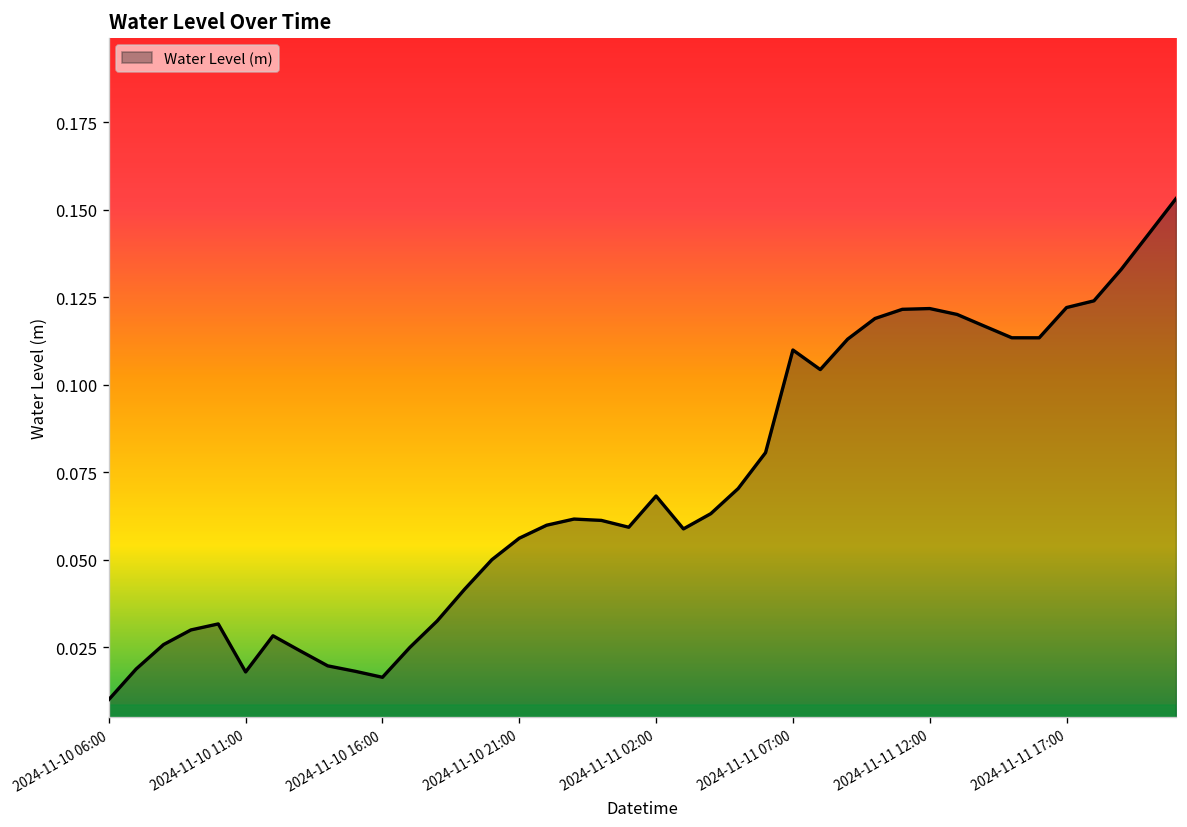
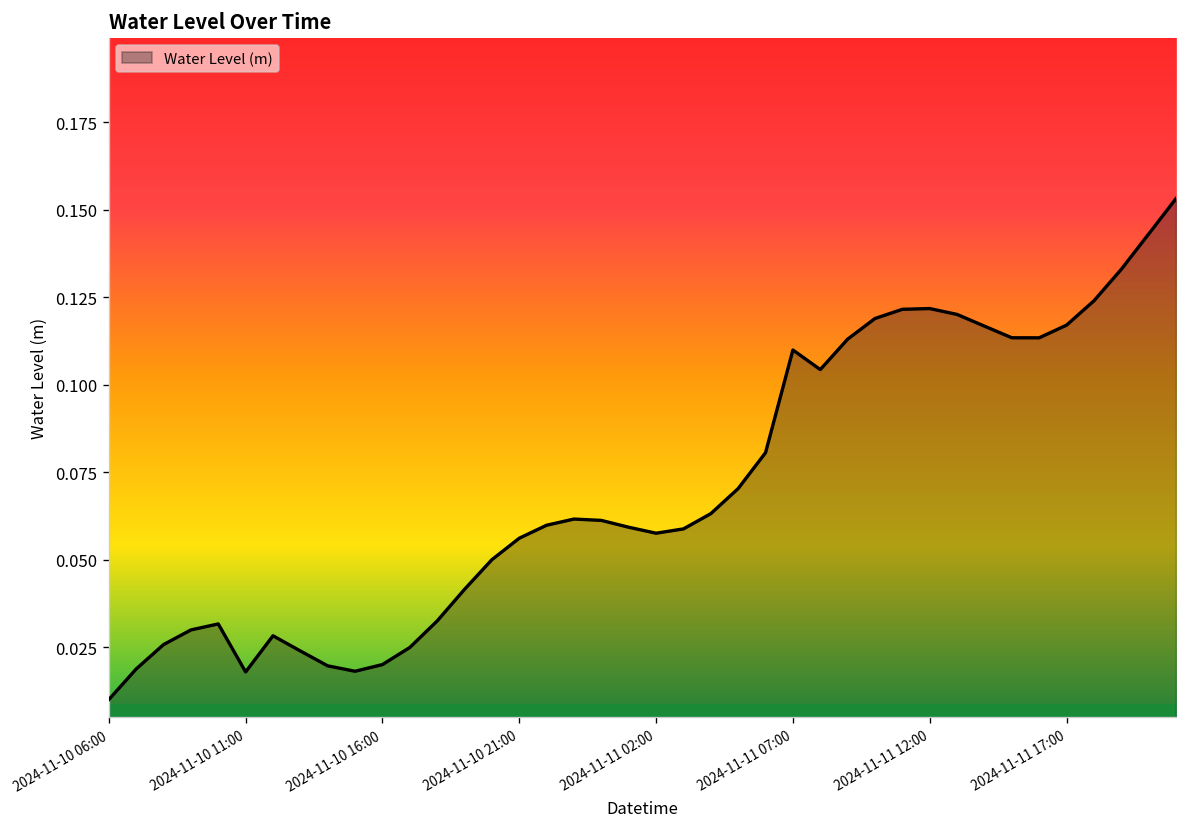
2024-11-10 16:00: 0.016 -> 0.020
2024-11-11 02:00: 0.068 -> 0.058
2024-11-11 17:00: 0.122 -> 0.117
